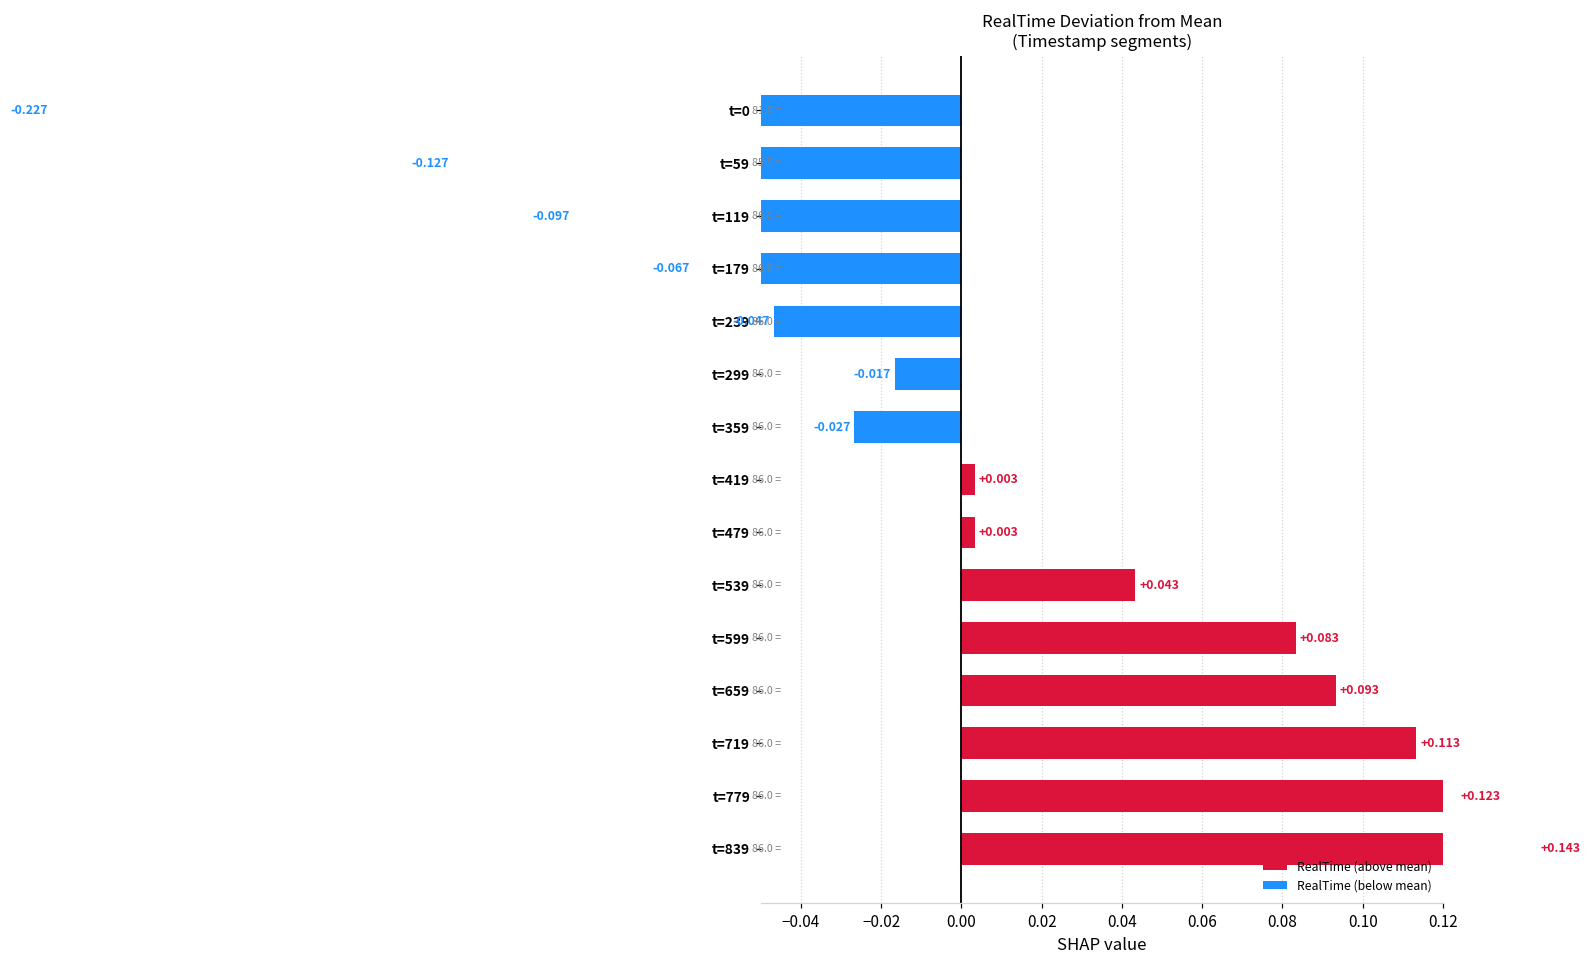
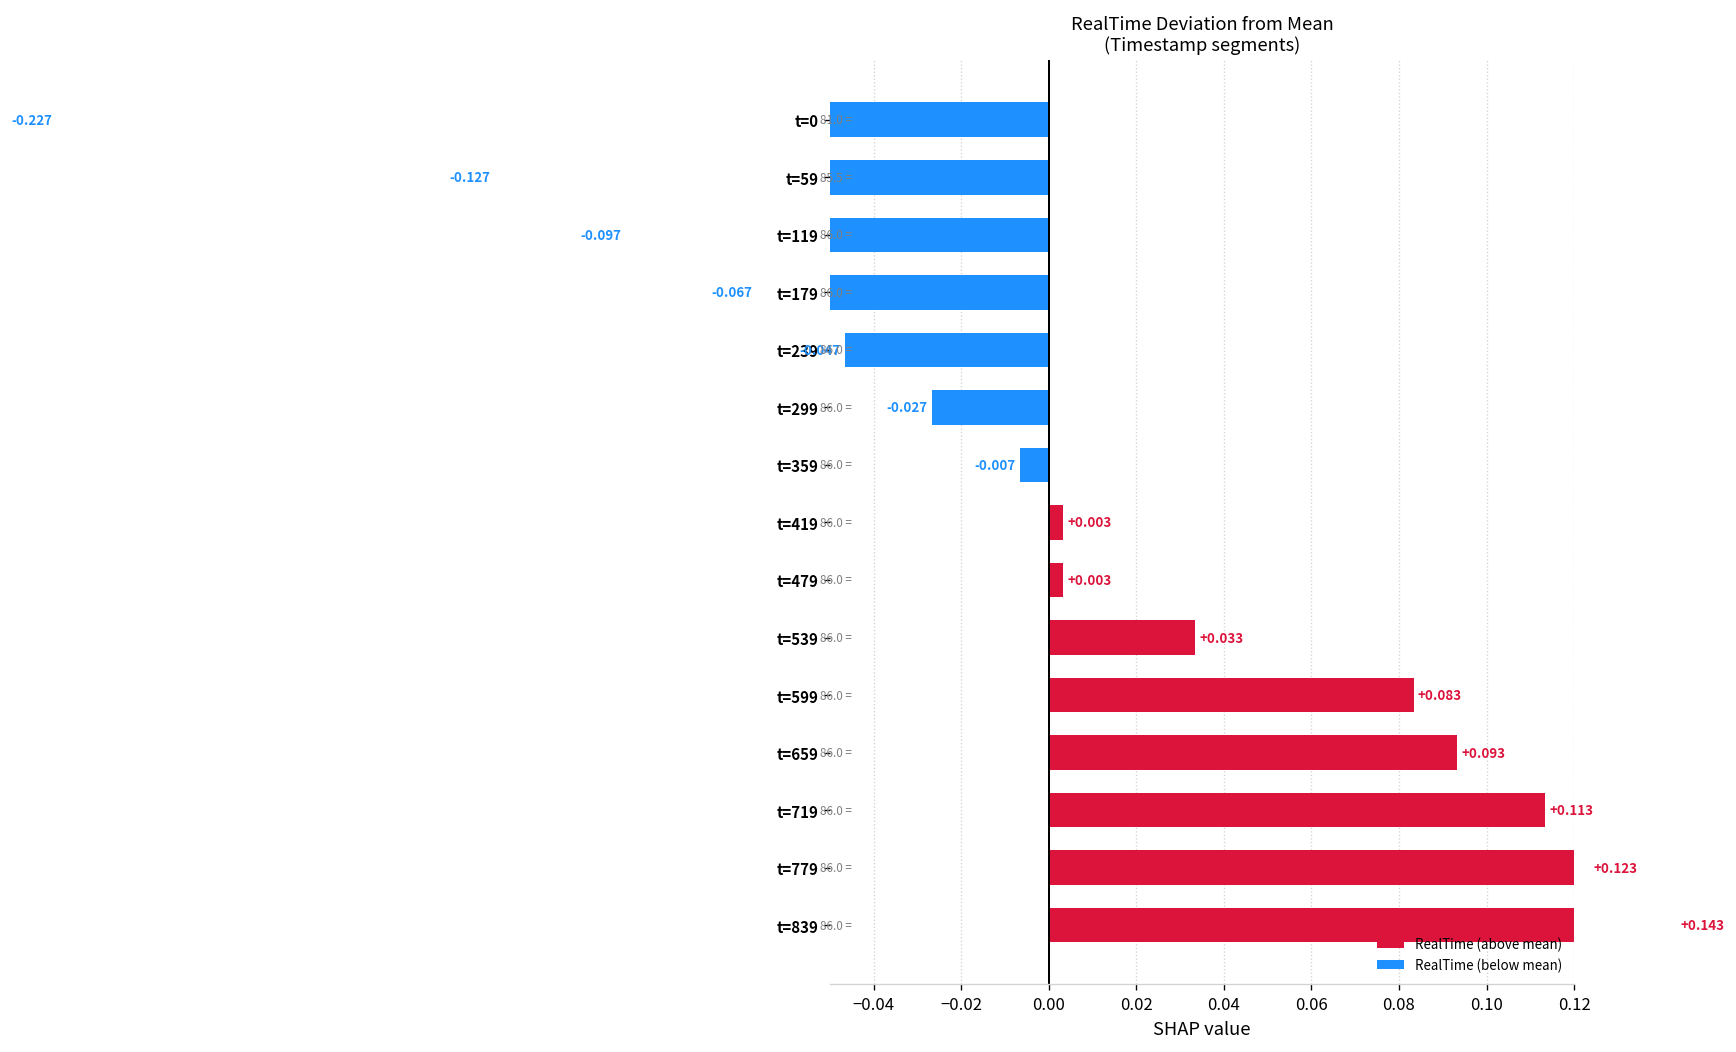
t=299: -0.017 -> -0.027
t=359: -0.027 -> -0.007
t=539: +0.043 -> +0.033
